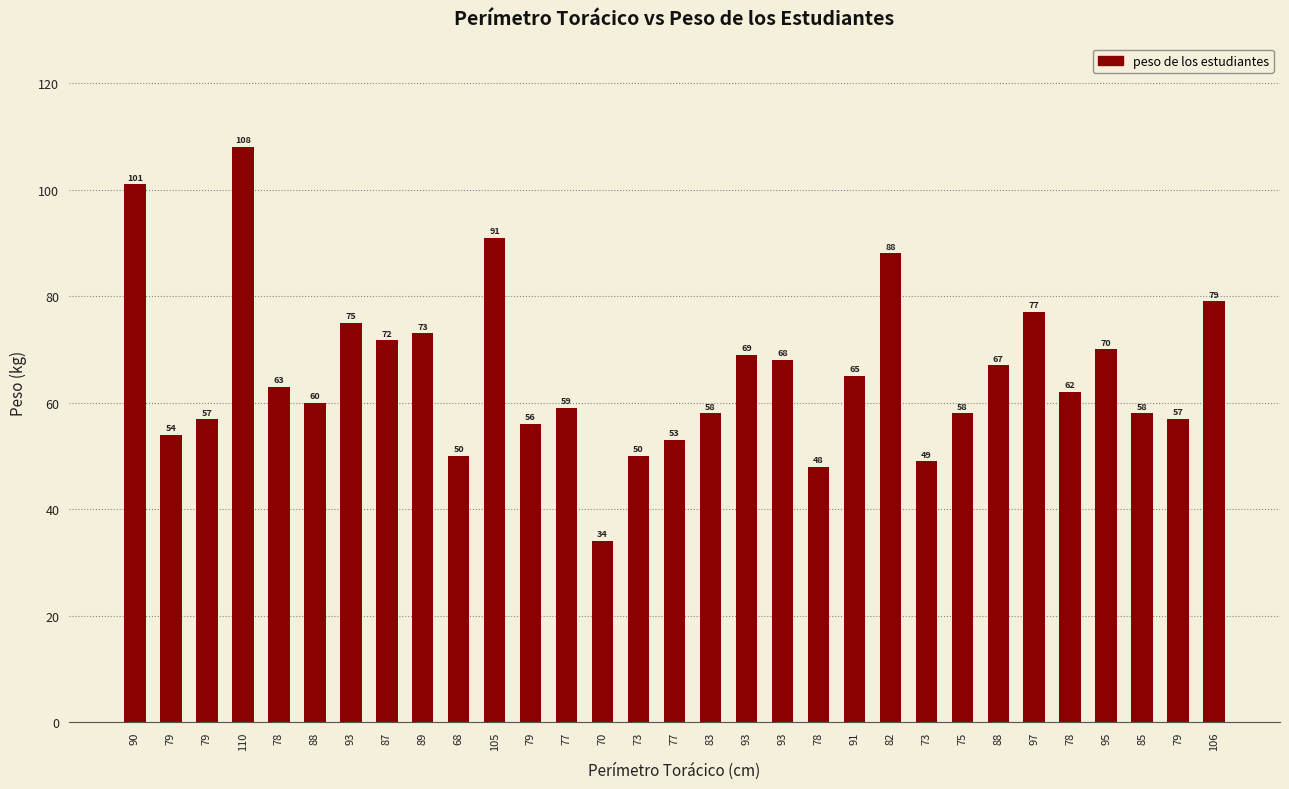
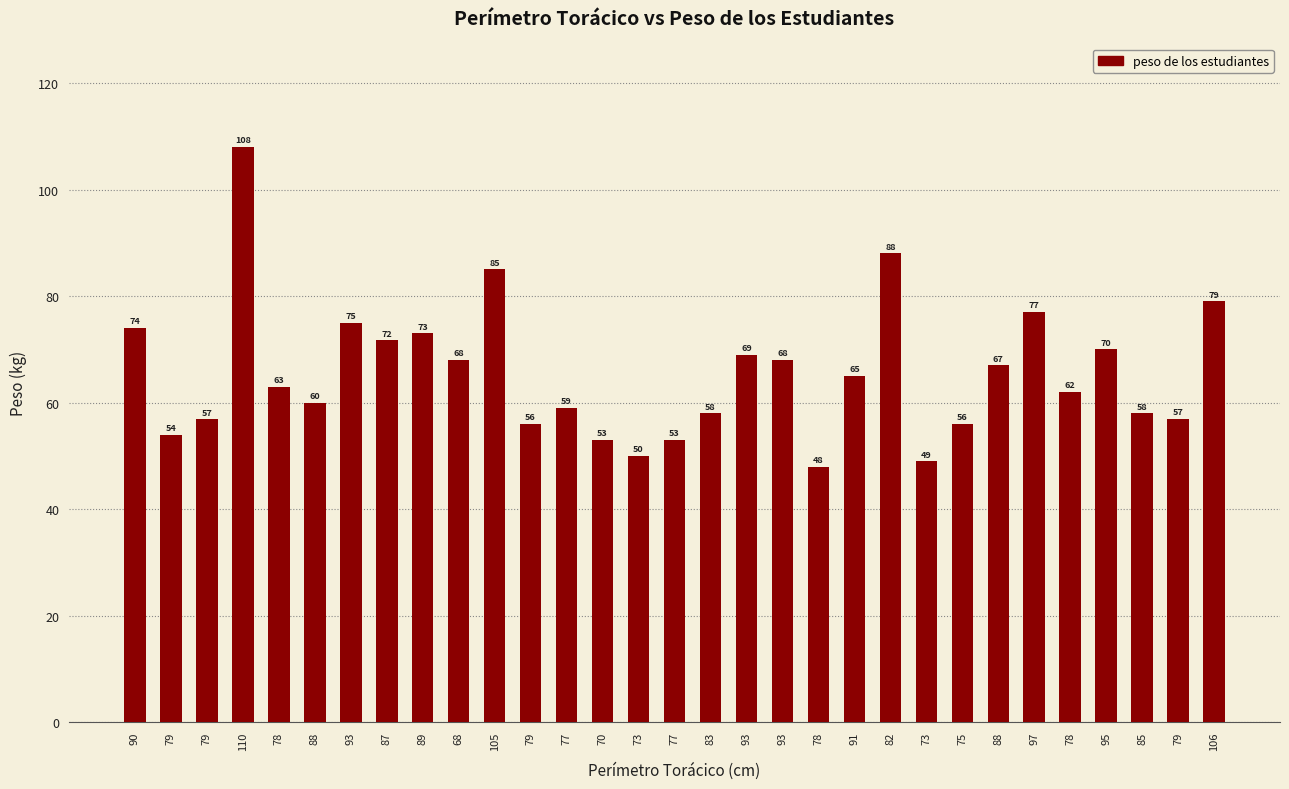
90: 101 -> 74
68: 50 -> 68
105: 91 -> 85
70: 34 -> 53
75: 58 -> 56
